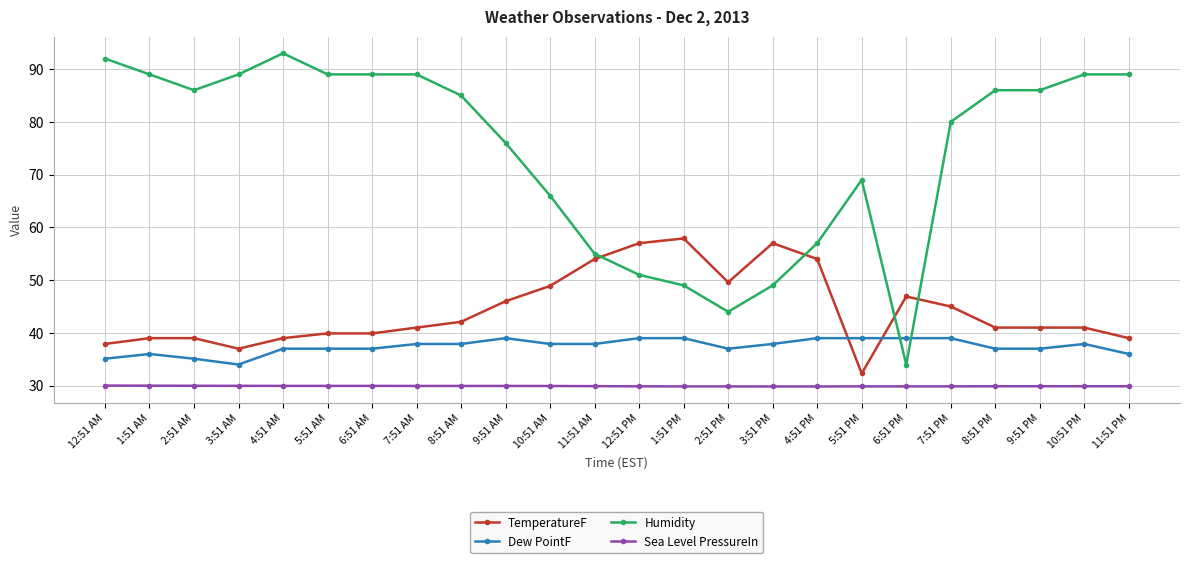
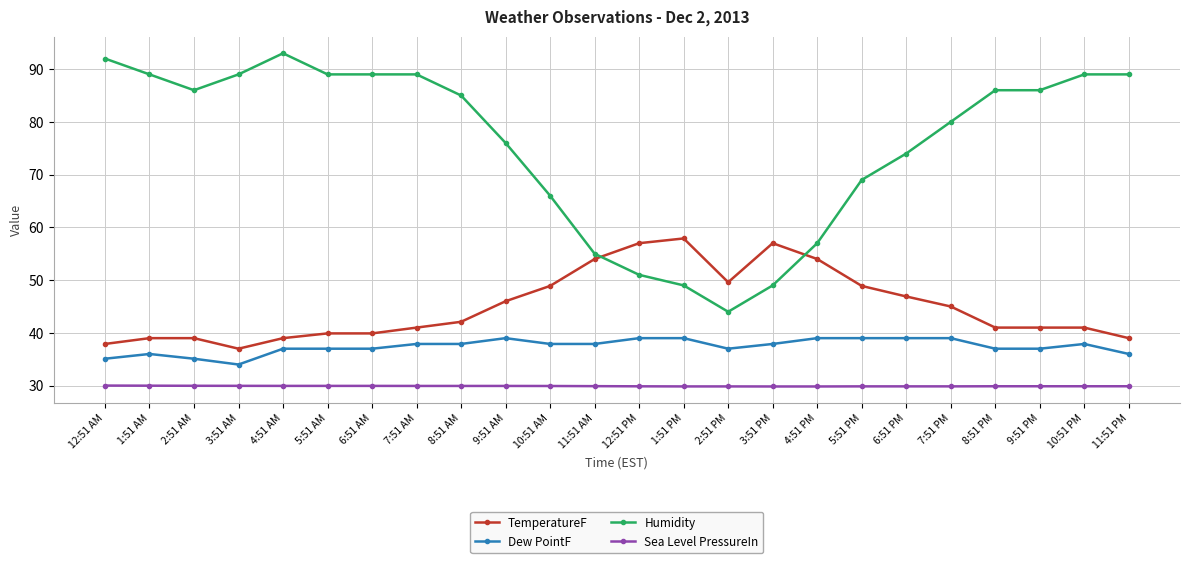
TemperatureF, 5:51 PM: 32 -> 49
Humidity, 6:51 PM: 34 -> 74
